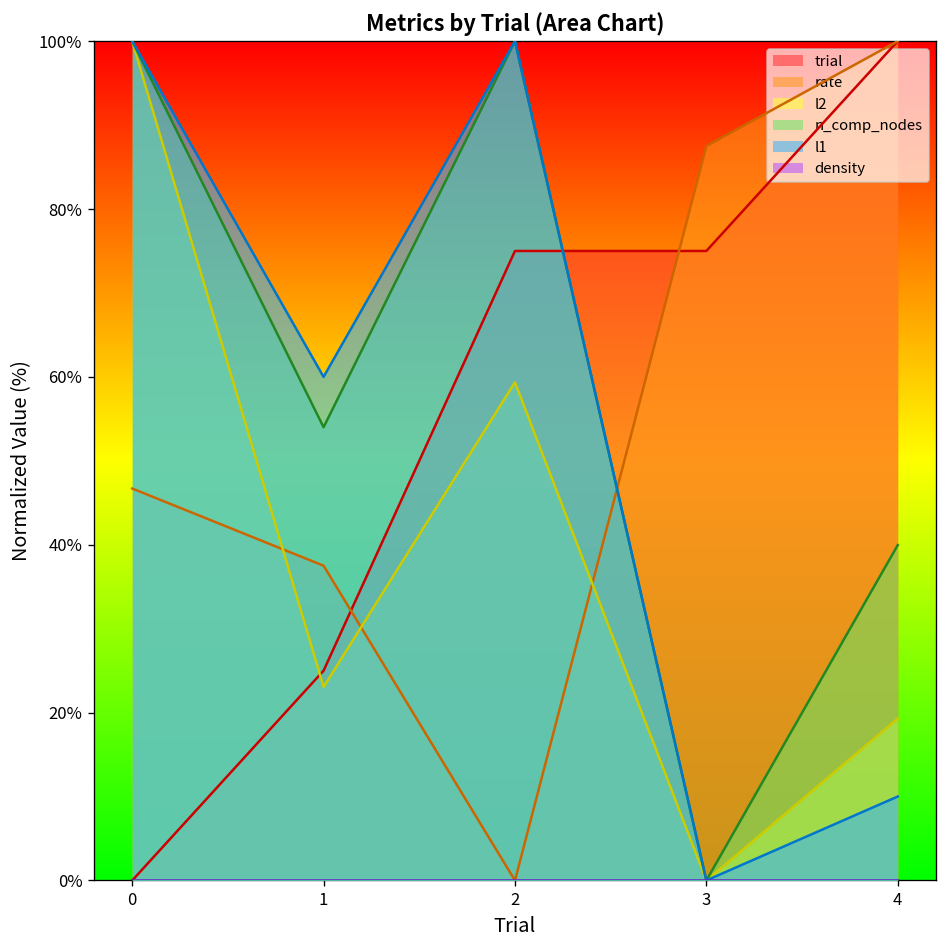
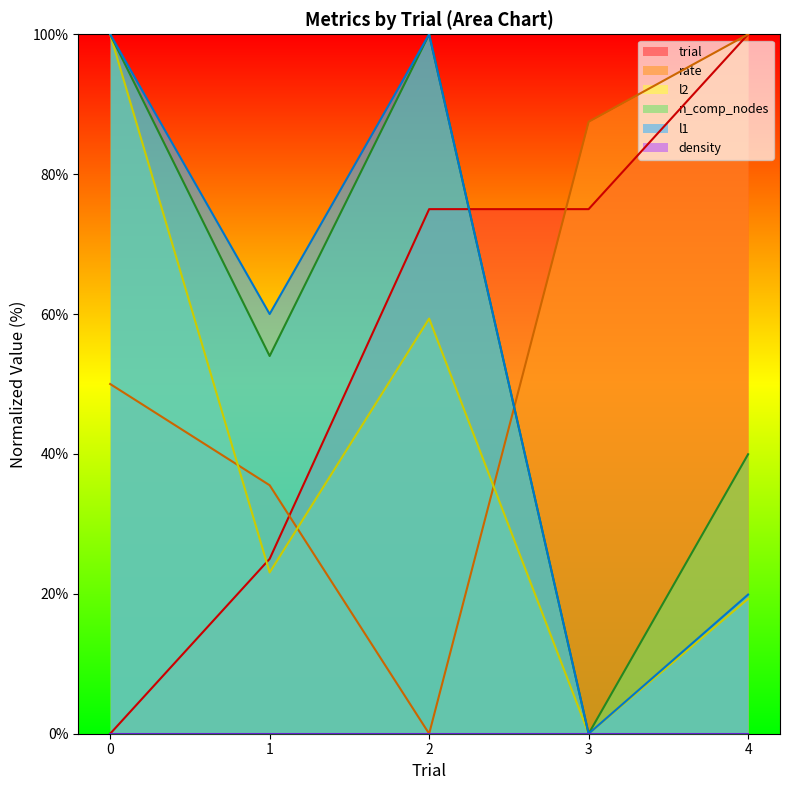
rate, 0: 47% -> 50%
rate, 1: 37% -> 36%
l1, 4: 10% -> 20%
